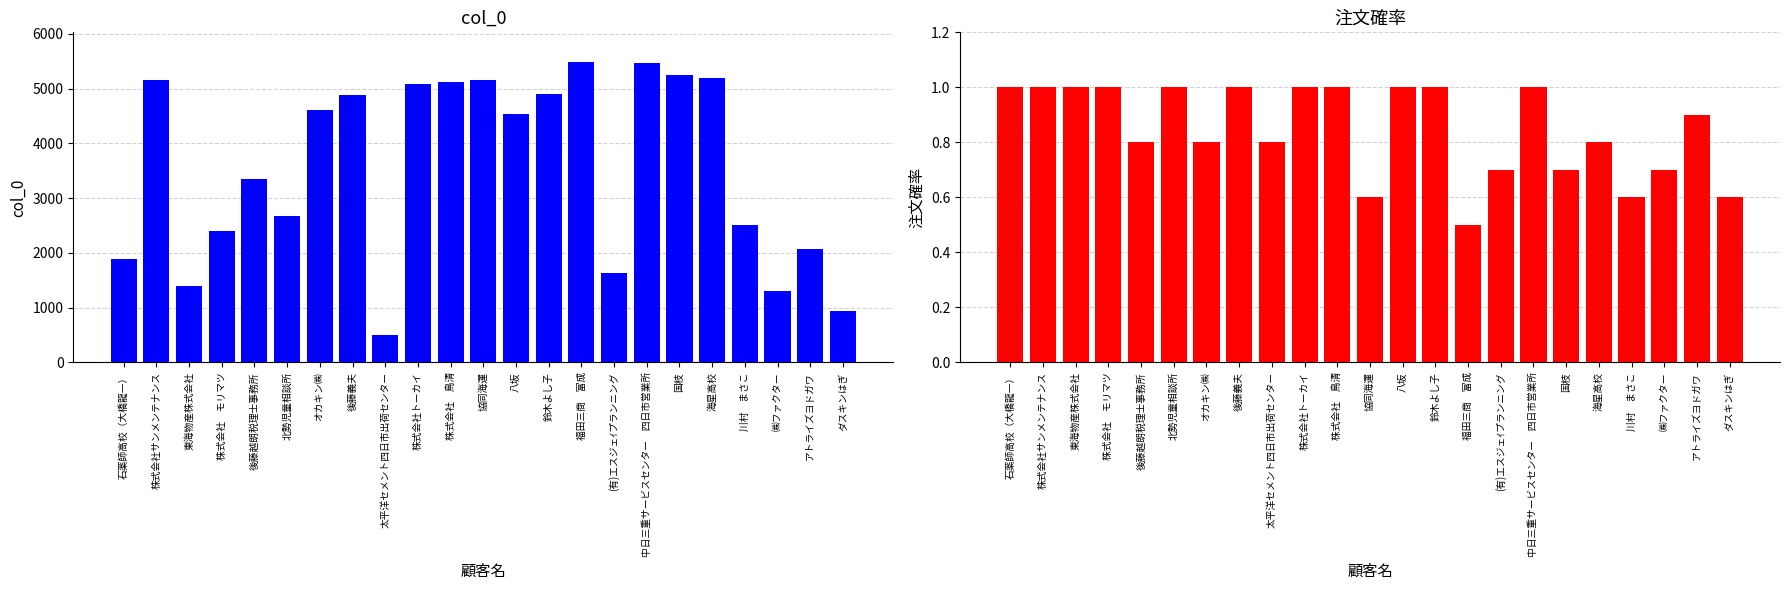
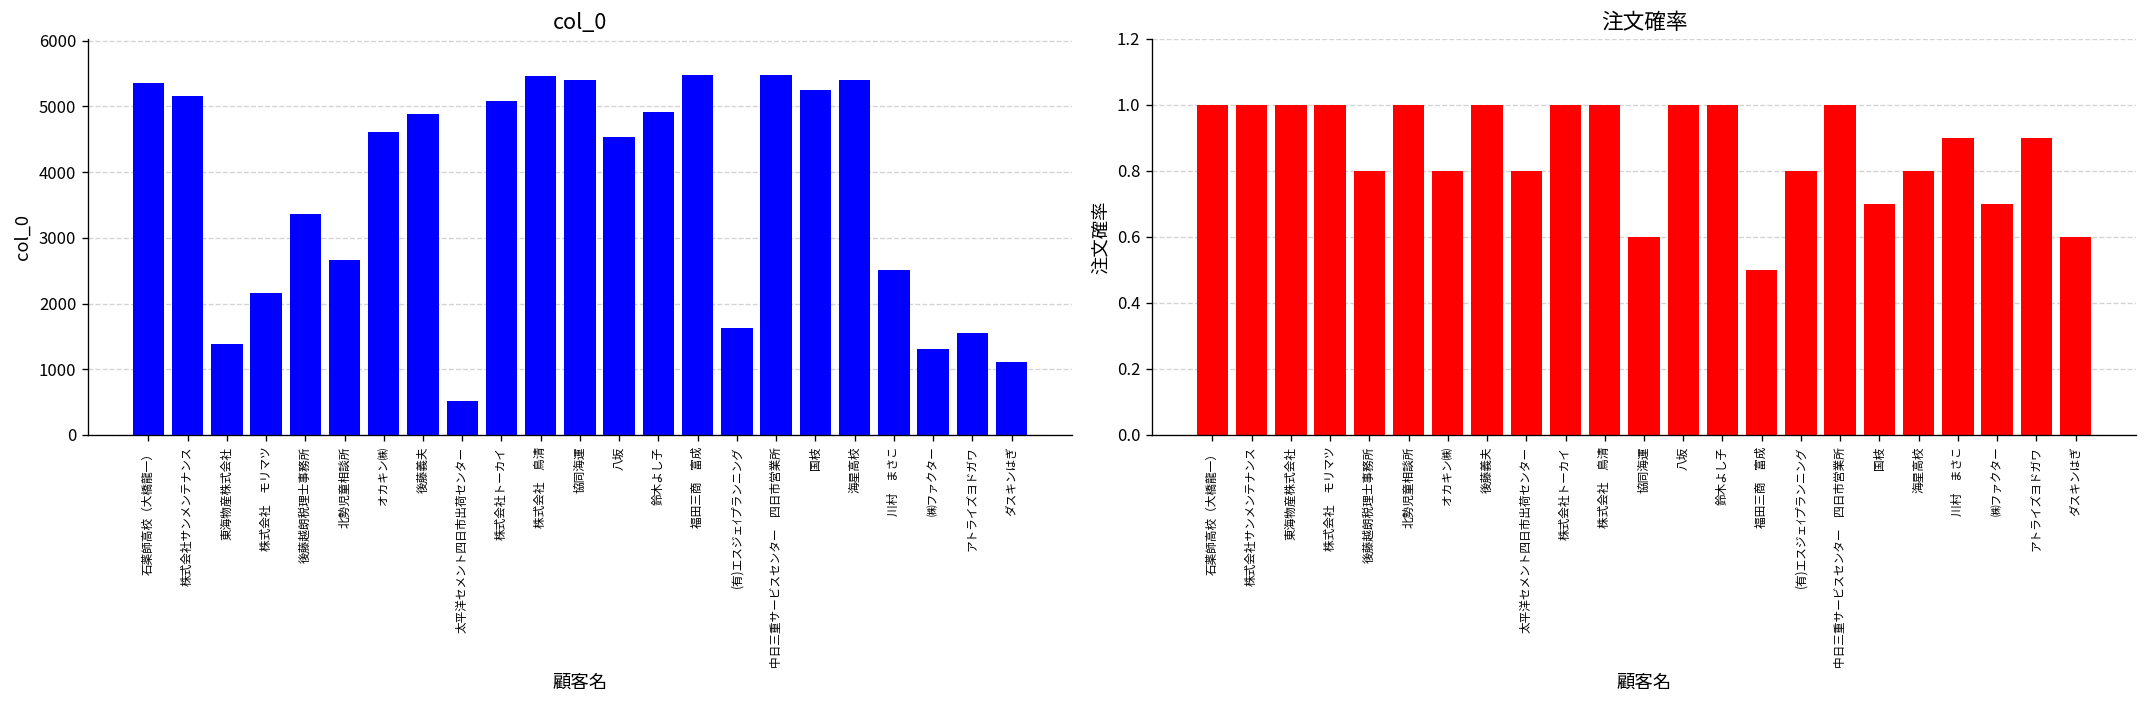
col_0, 石薬師高校（大橋龍一）: 1900 -> 5400
col_0, 株式会社 モリマツ: 2400 -> 2200
col_0, 株式会社 鳥清: 5100 -> 5500
col_0, 協同海運: 5200 -> 5400
col_0, 海星高校: 5200 -> 5400
col_0, アトライズヨドガワ: 2100 -> 1500
col_0, ダスキンはぎ: 900 -> 1100
注文確率, (有)エスジェｲプランニング: 0.7 -> 0.8
注文確率, 川村 まさこ: 0.6 -> 0.9
